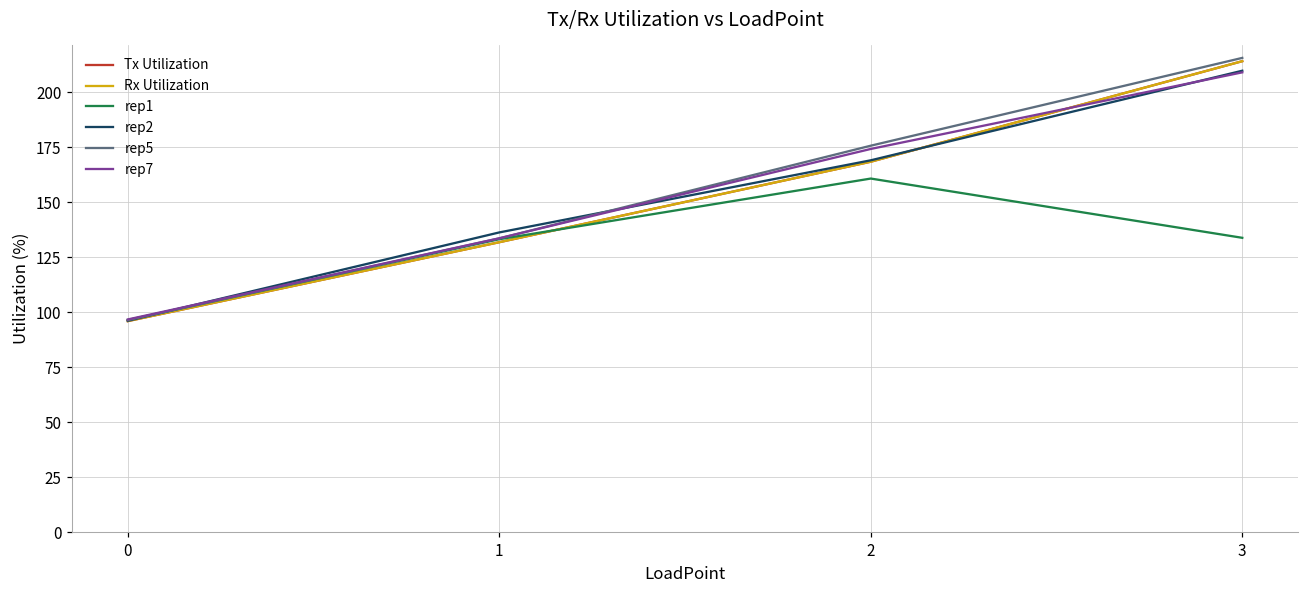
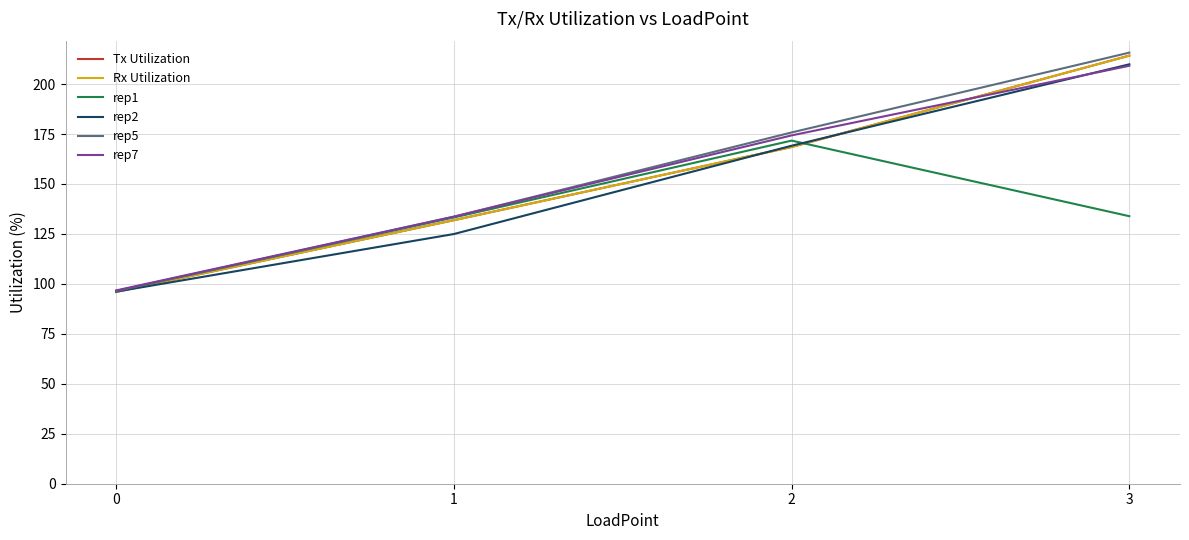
rep2, 1: 136 -> 125
rep1, 2: 161 -> 172
